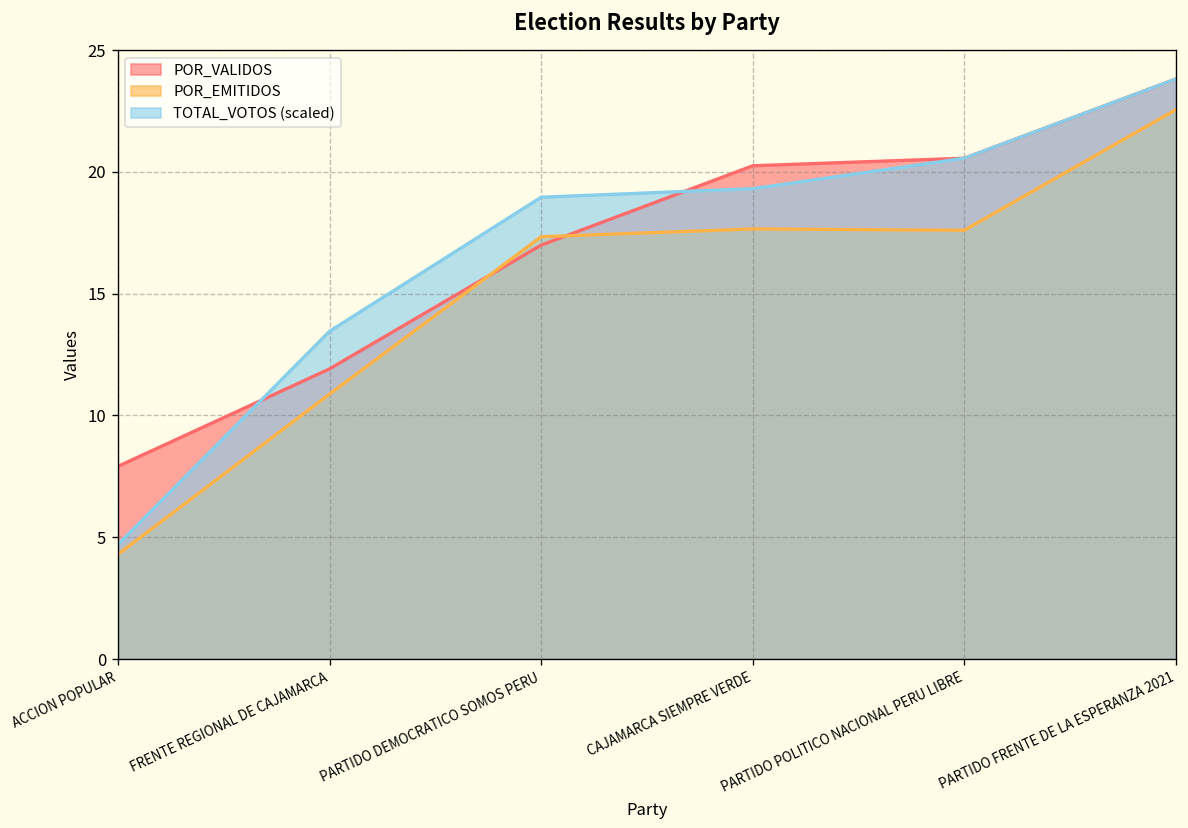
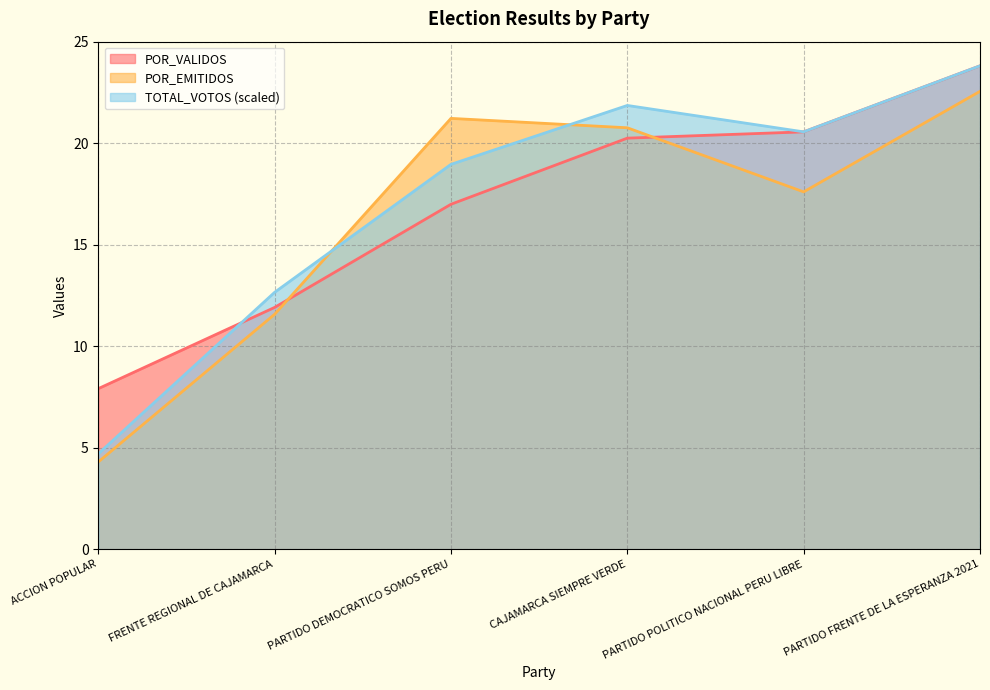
POR_EMITIDOS, FRENTE REGIONAL DE CAJAMARCA: 10.9 -> 11.6
TOTAL_VOTOS (scaled), FRENTE REGIONAL DE CAJAMARCA: 13.5 -> 12.7
POR_EMITIDOS, PARTIDO DEMOCRATICO SOMOS PERU: 17.3 -> 21.2
POR_EMITIDOS, CAJAMARCA SIEMPRE VERDE: 17.7 -> 20.8
TOTAL_VOTOS (scaled), CAJAMARCA SIEMPRE VERDE: 19.3 -> 21.9
